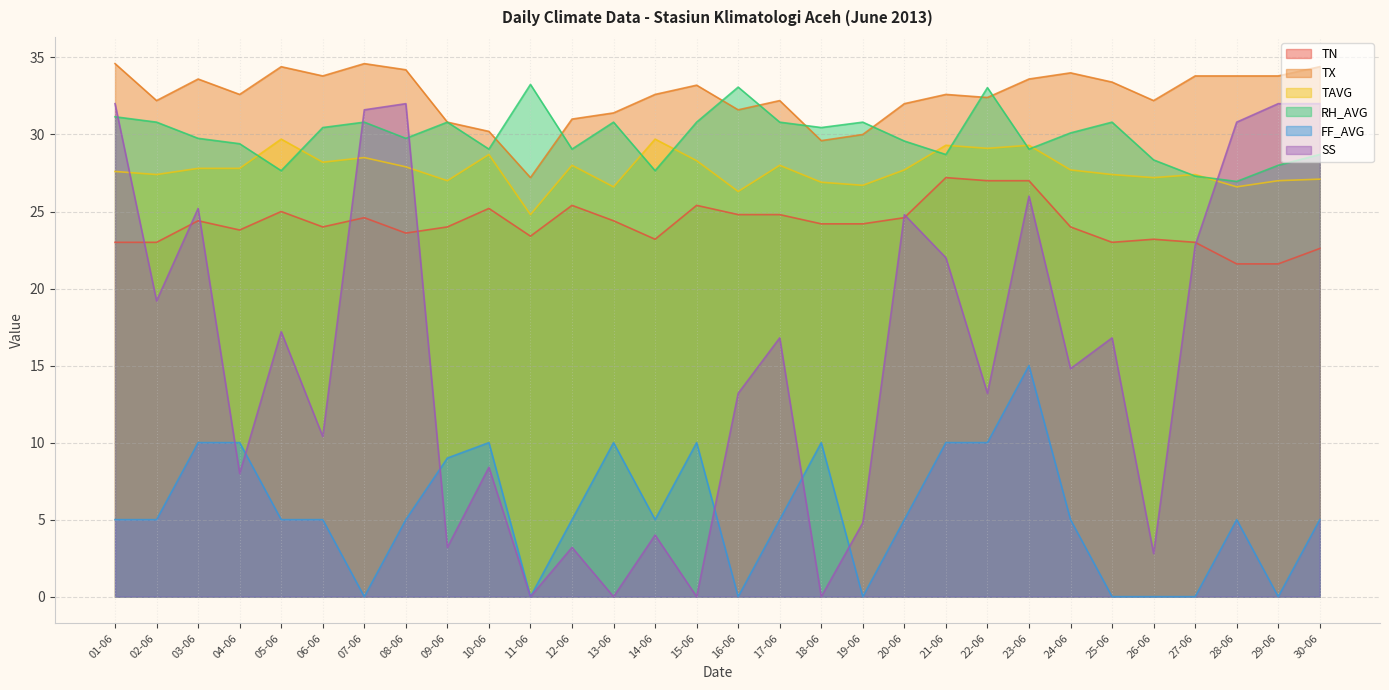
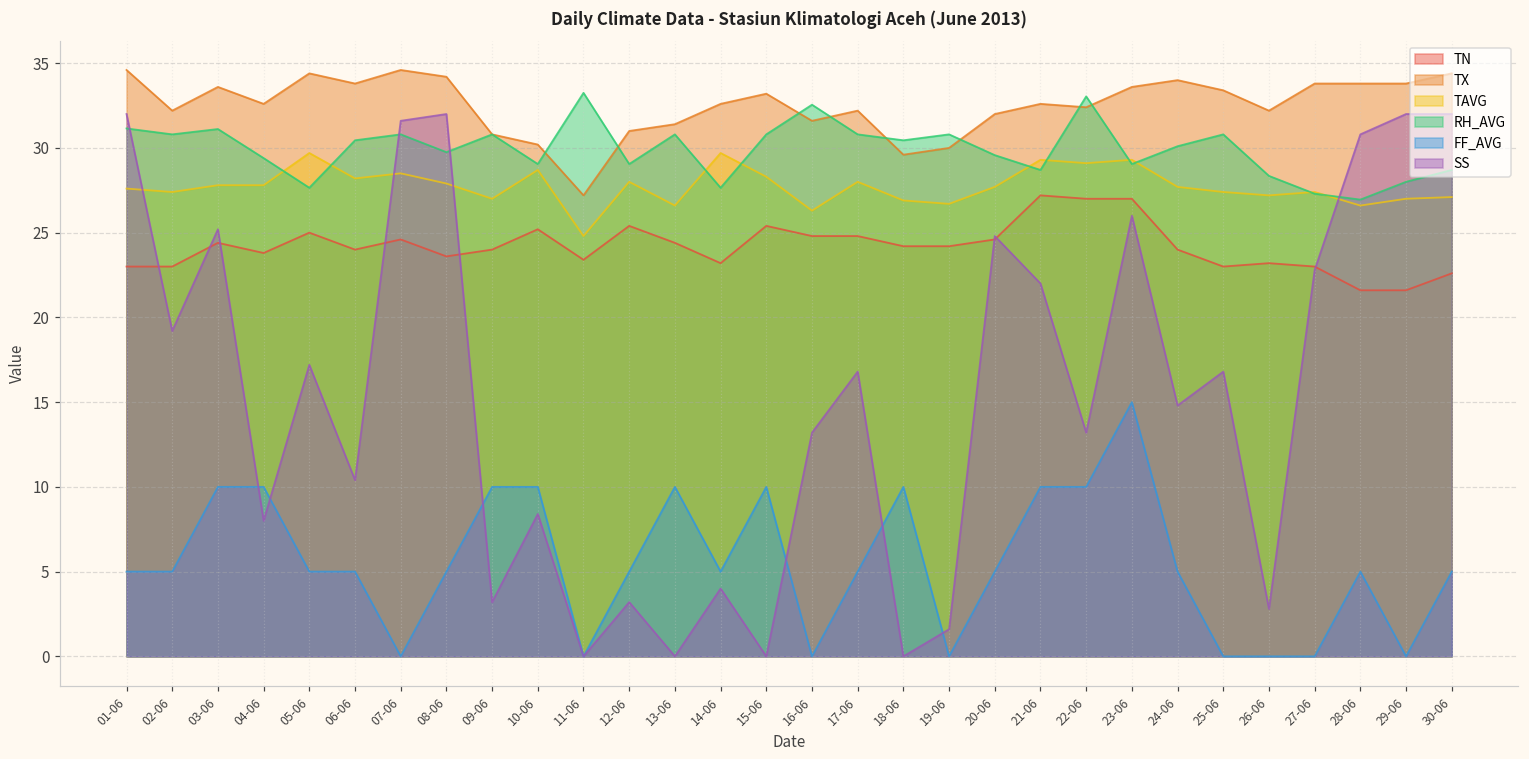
RH_AVG, 03-06: 29.7 -> 31.1
FF_AVG, 09-06: 9.0 -> 10.0
RH_AVG, 16-06: 33.1 -> 32.6
SS, 19-06: 4.8 -> 1.6
